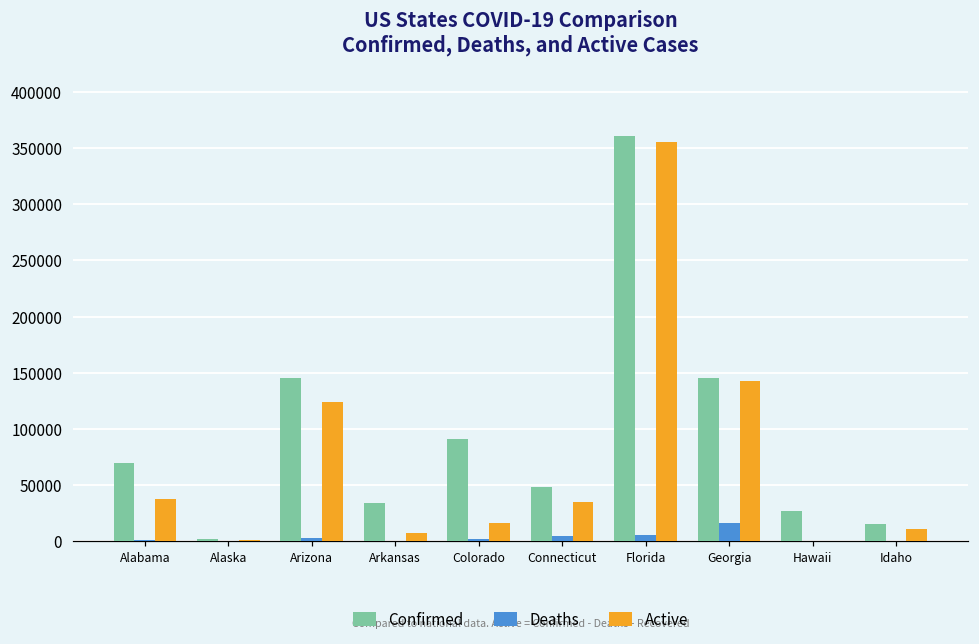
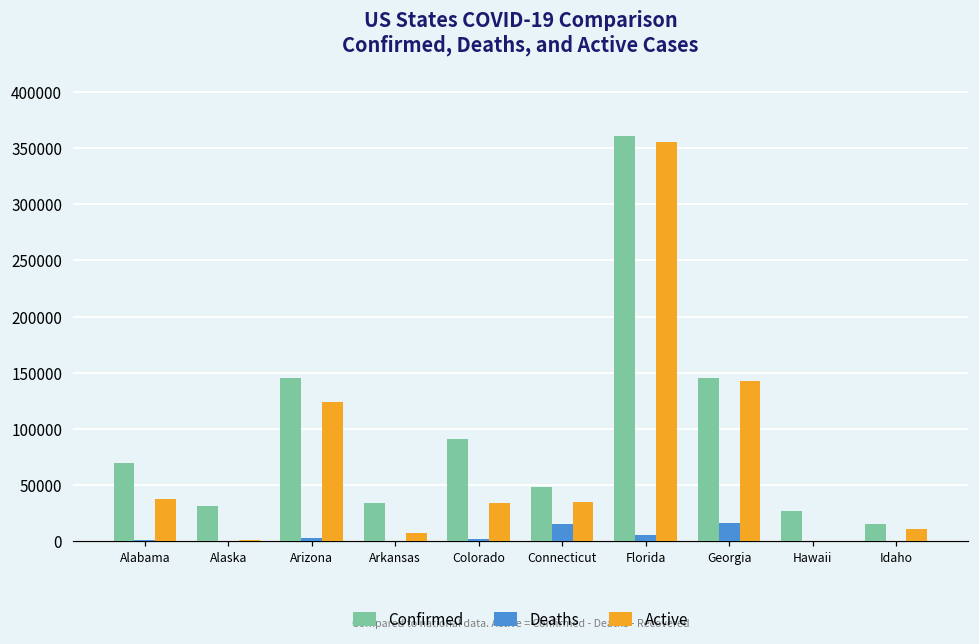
Confirmed, Alaska: 2000 -> 32000
Active, Colorado: 16000 -> 34000
Deaths, Connecticut: 4000 -> 15000
